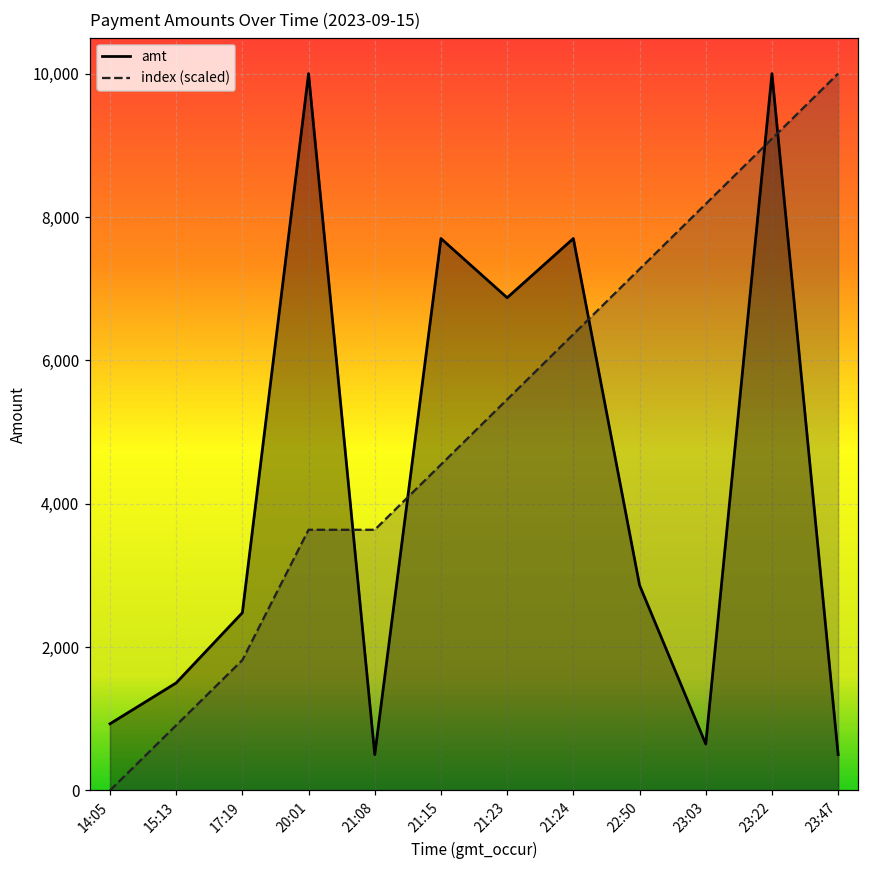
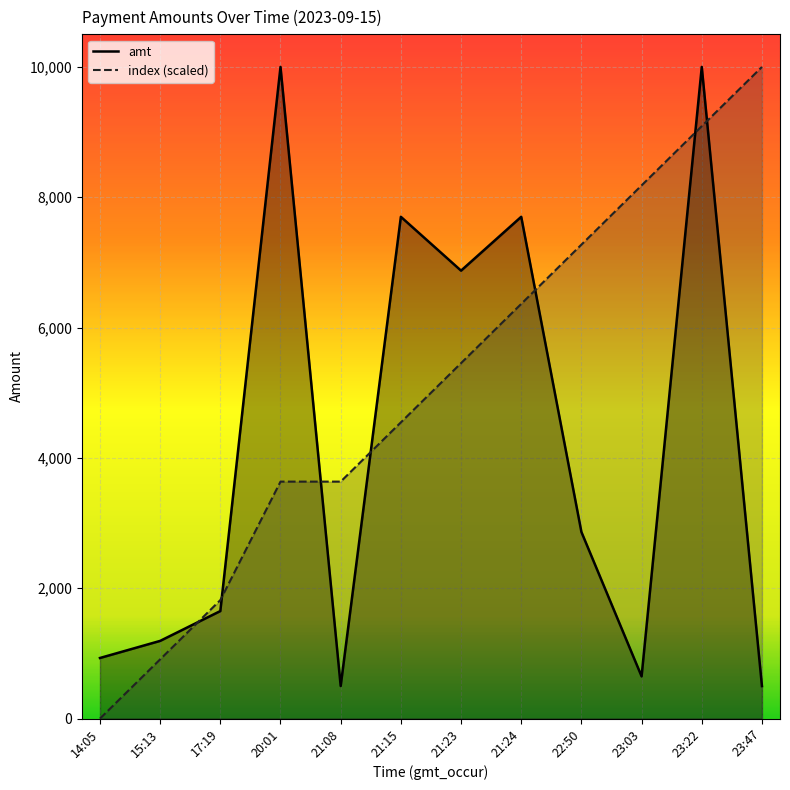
amt, 15:13: 1,500 -> 1,200
amt, 17:19: 2,500 -> 1,700
